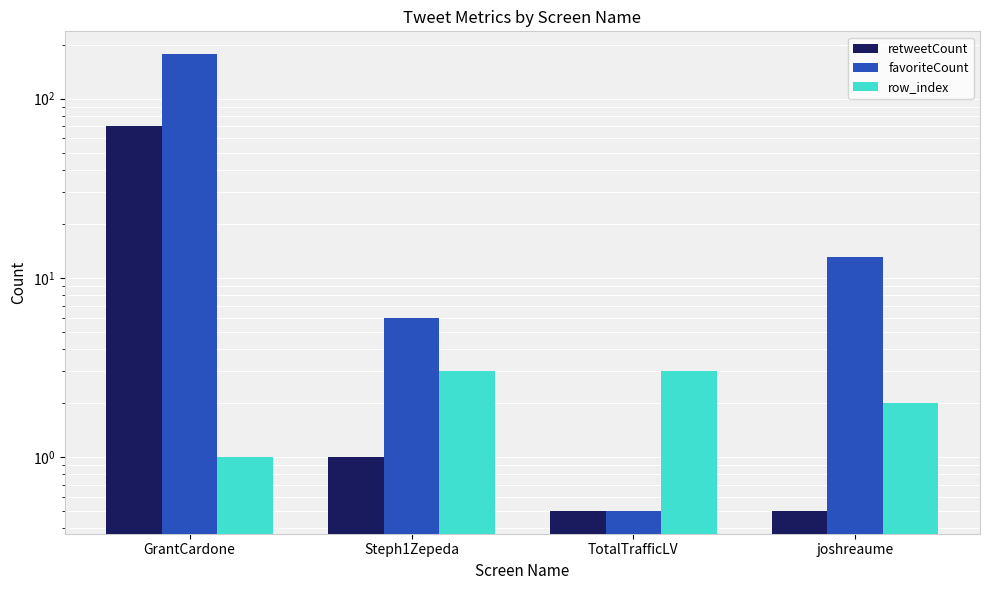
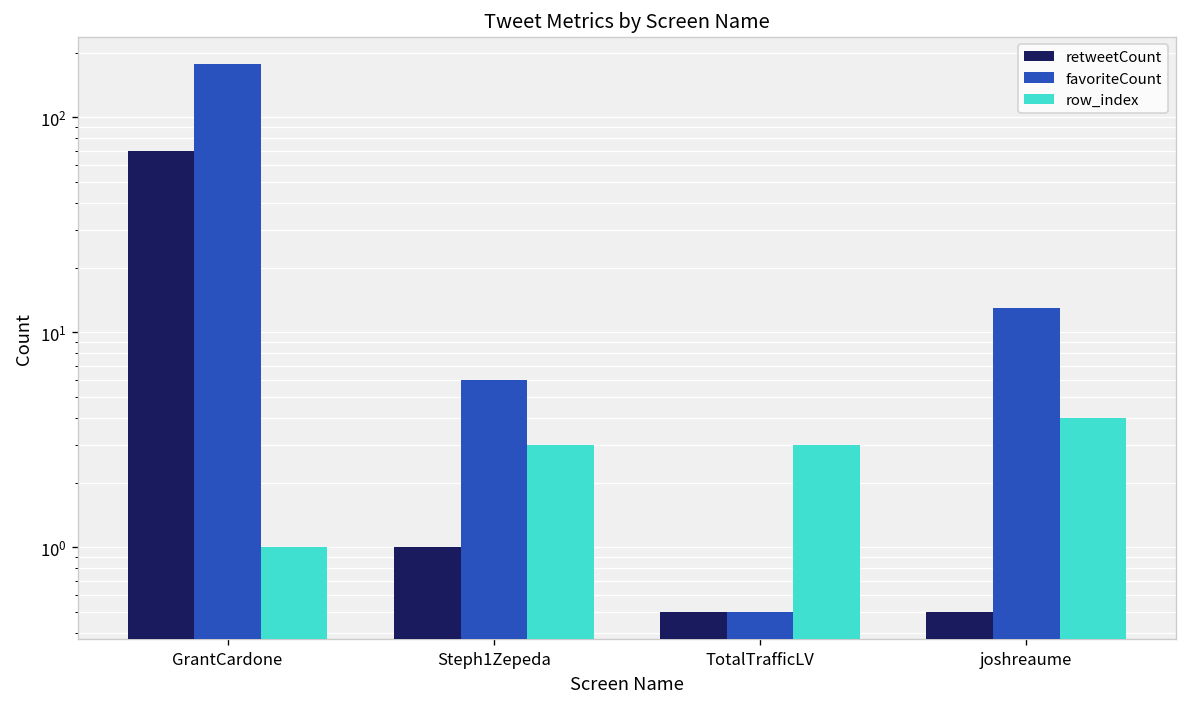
row_index, joshreaume: 2 -> 4
